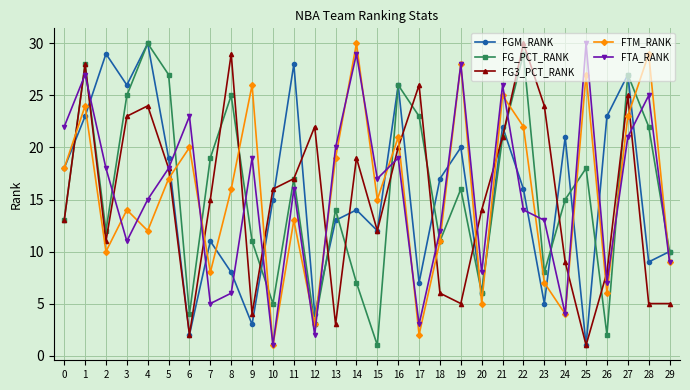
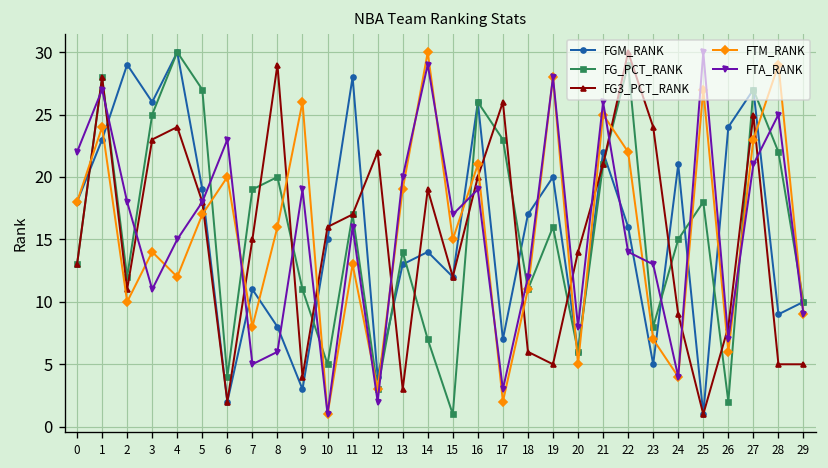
FG_PCT_RANK, 8: 25 -> 20
FGM_RANK, 26: 23 -> 24
